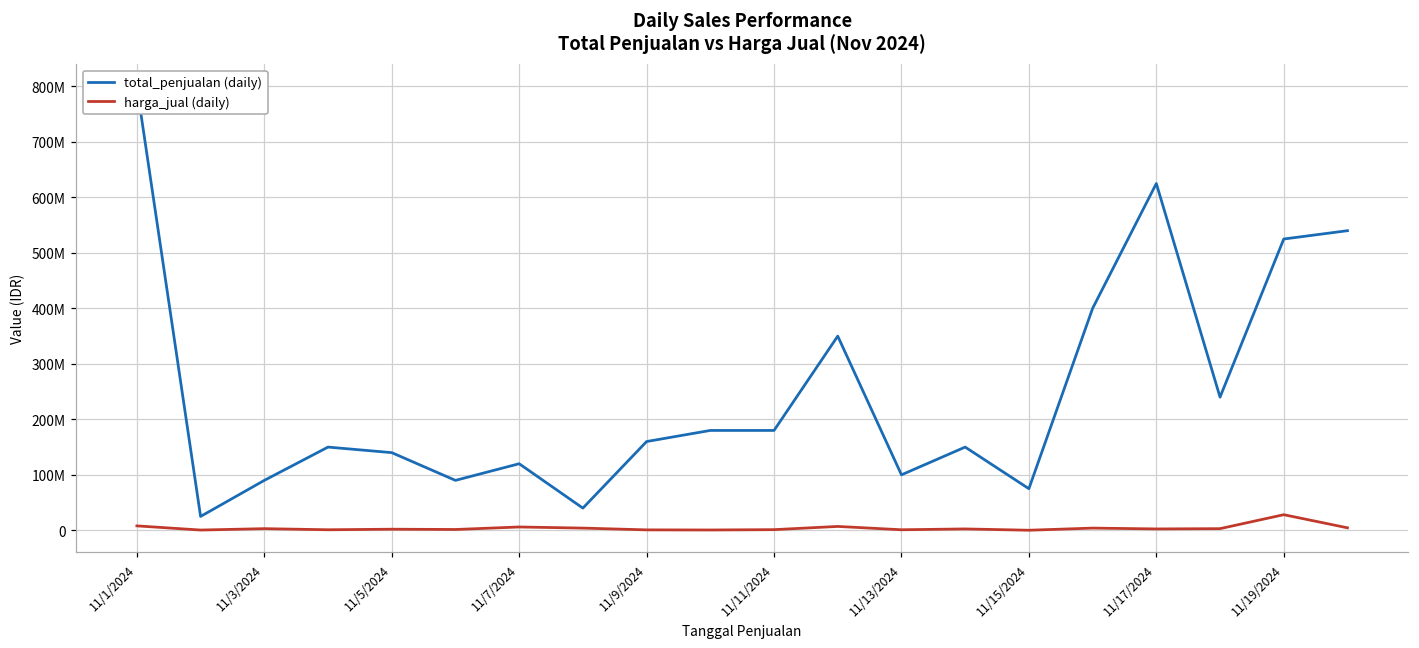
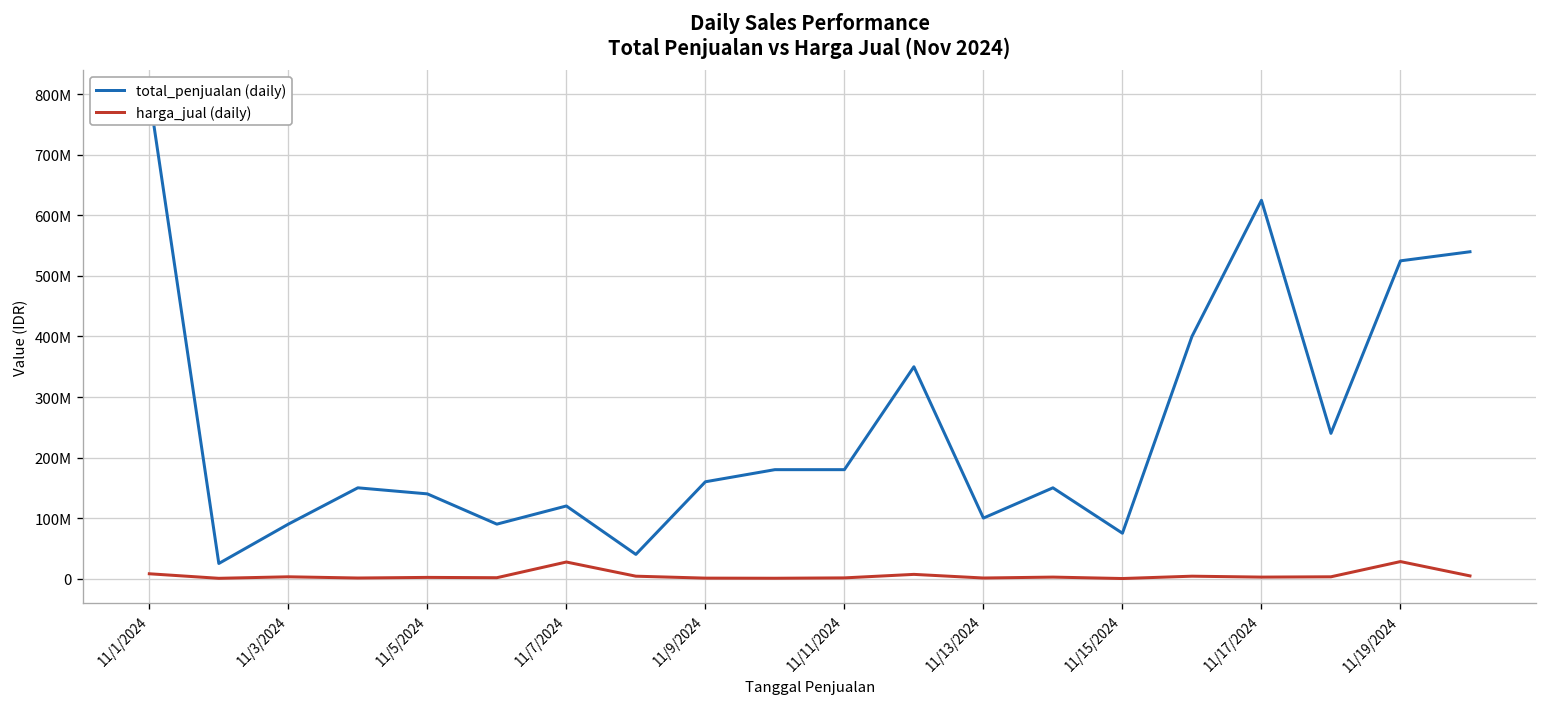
harga_jual (daily), 11/7/2024: 10000000 -> 30000000
